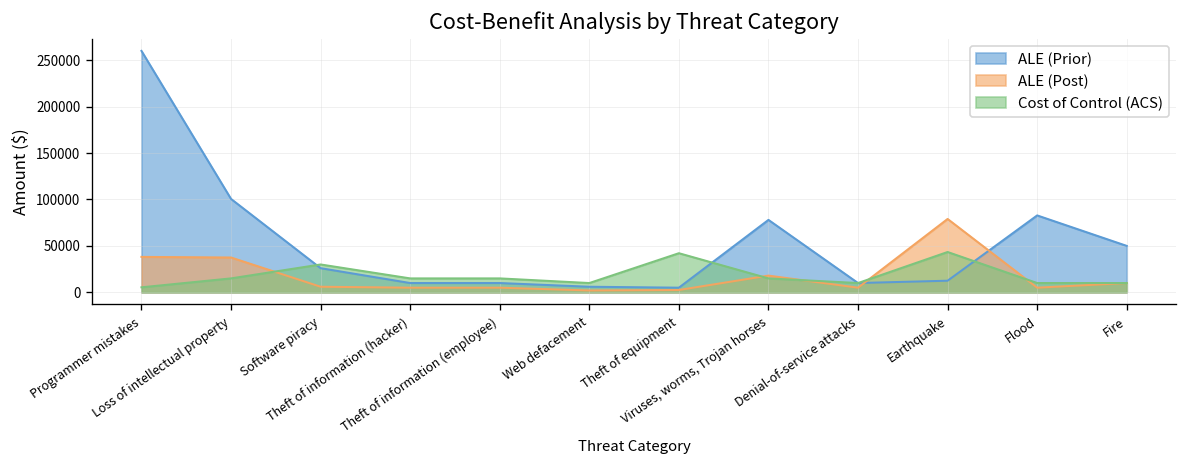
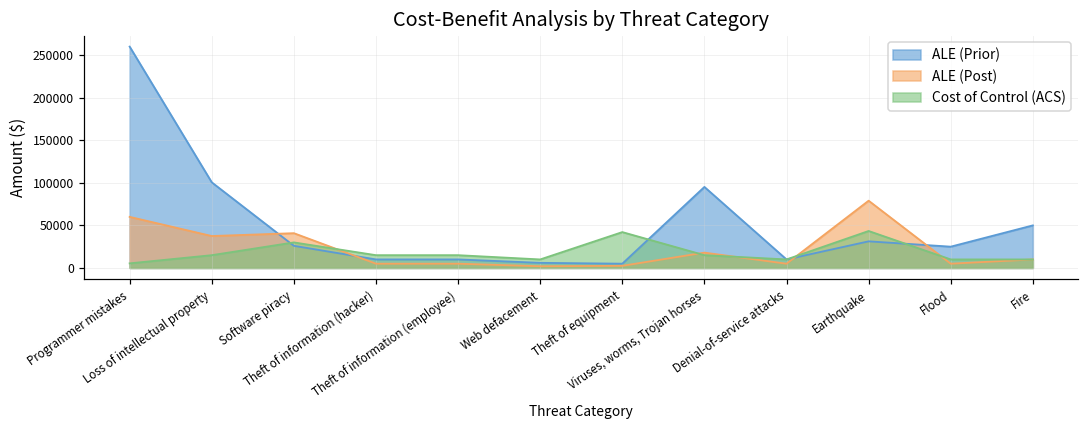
ALE (Post), Programmer mistakes: 40000 -> 60000
ALE (Post), Software piracy: 10000 -> 40000
ALE (Prior), Viruses, worms, Trojan horses: 80000 -> 100000
ALE (Prior), Earthquake: 10000 -> 30000
ALE (Prior), Flood: 80000 -> 30000
